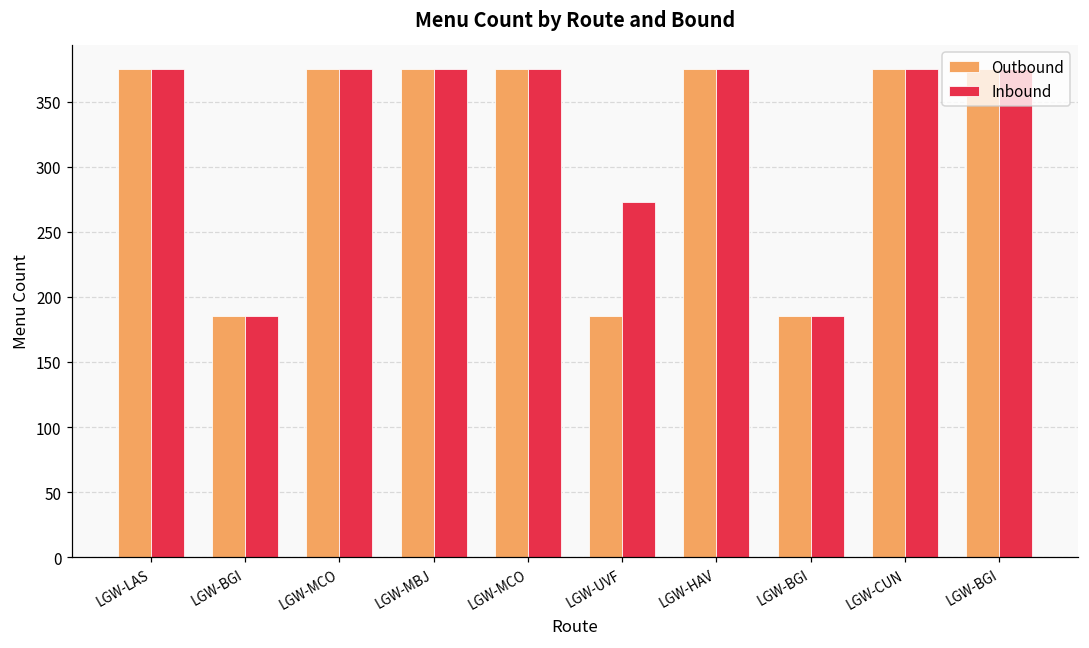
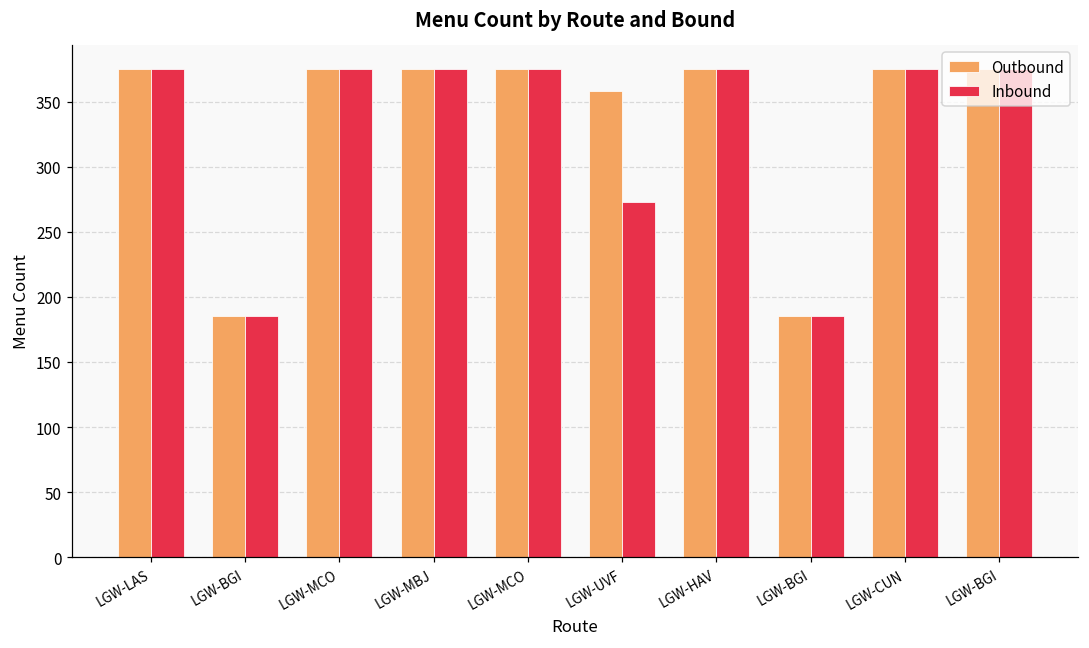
Outbound, LGW-UVF: 185 -> 358
